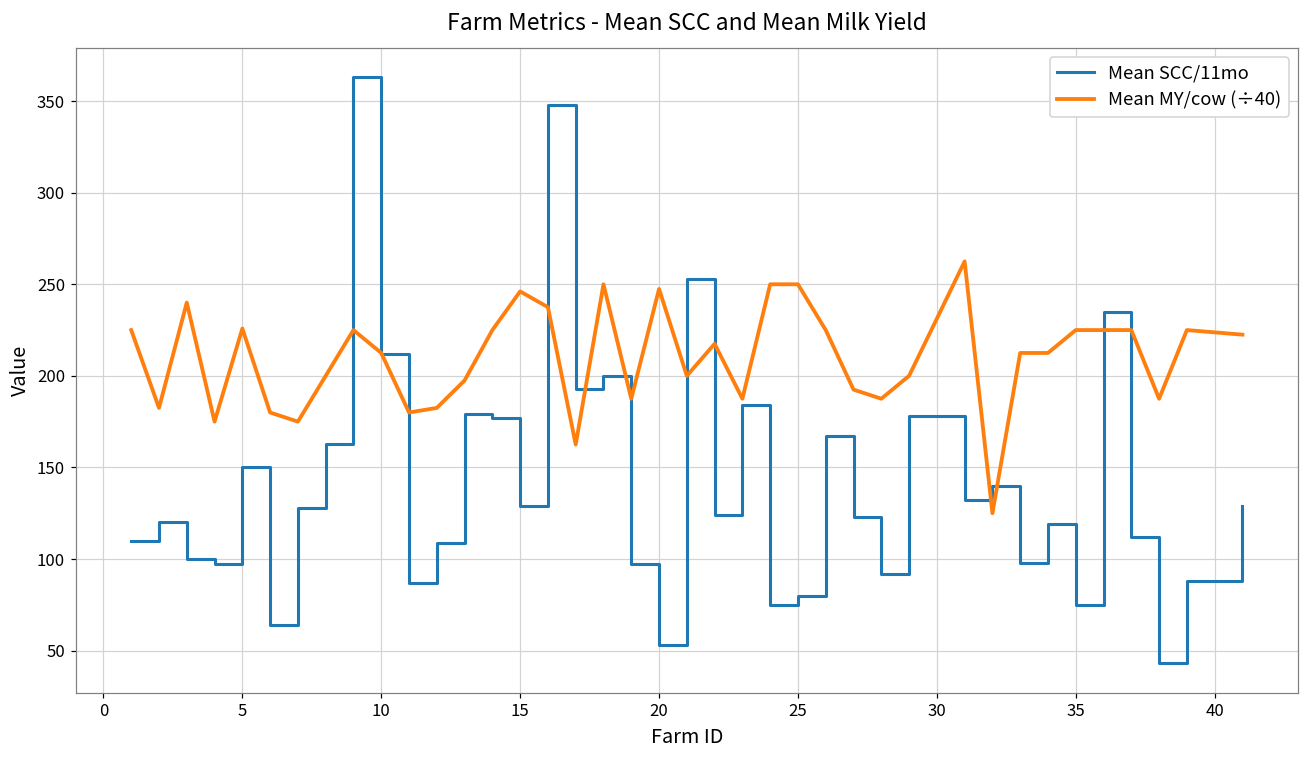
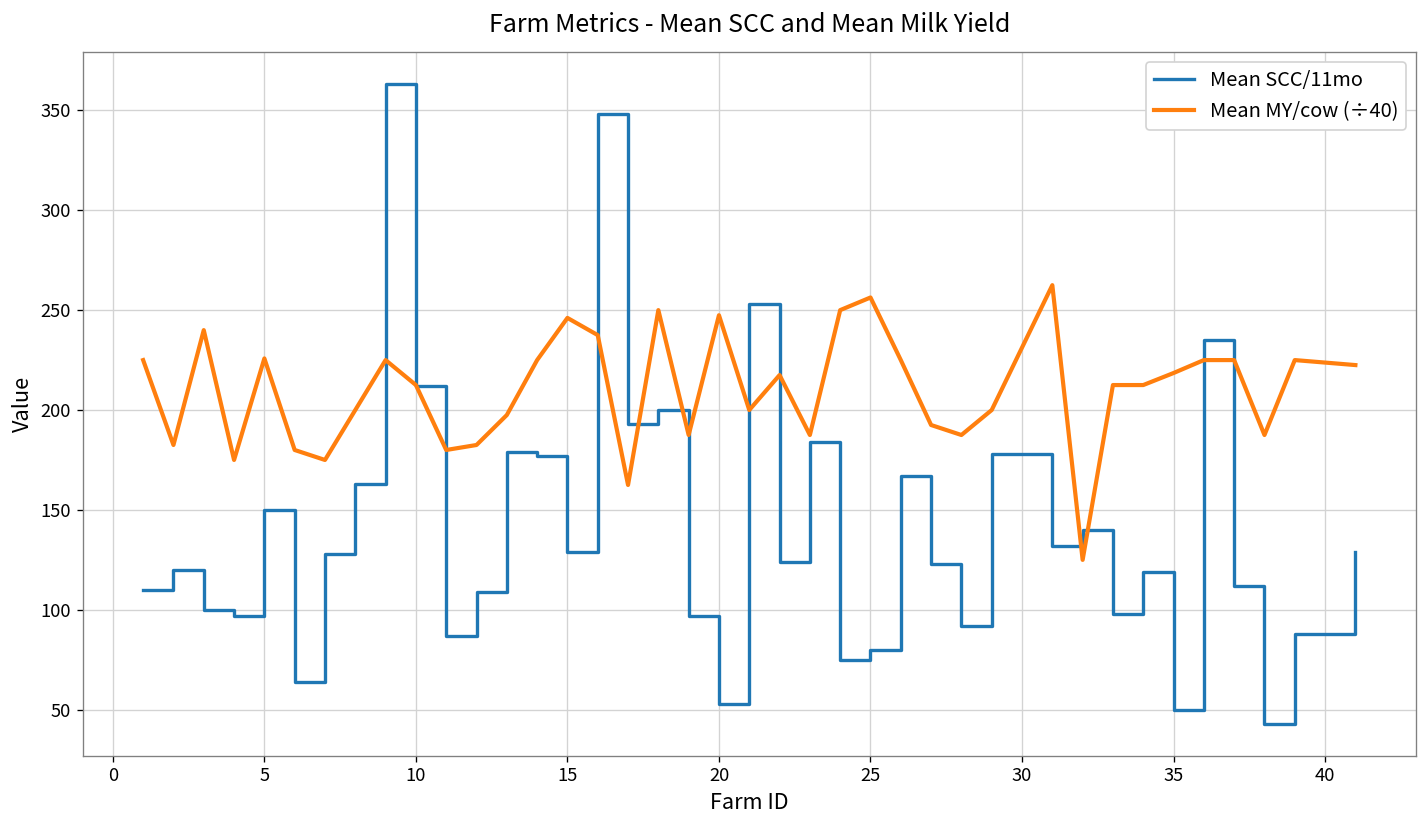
Mean MY/cow (÷40), 25: 250 -> 256
Mean SCC/11mo, 35: 75 -> 50
Mean MY/cow (÷40), 35: 225 -> 219
